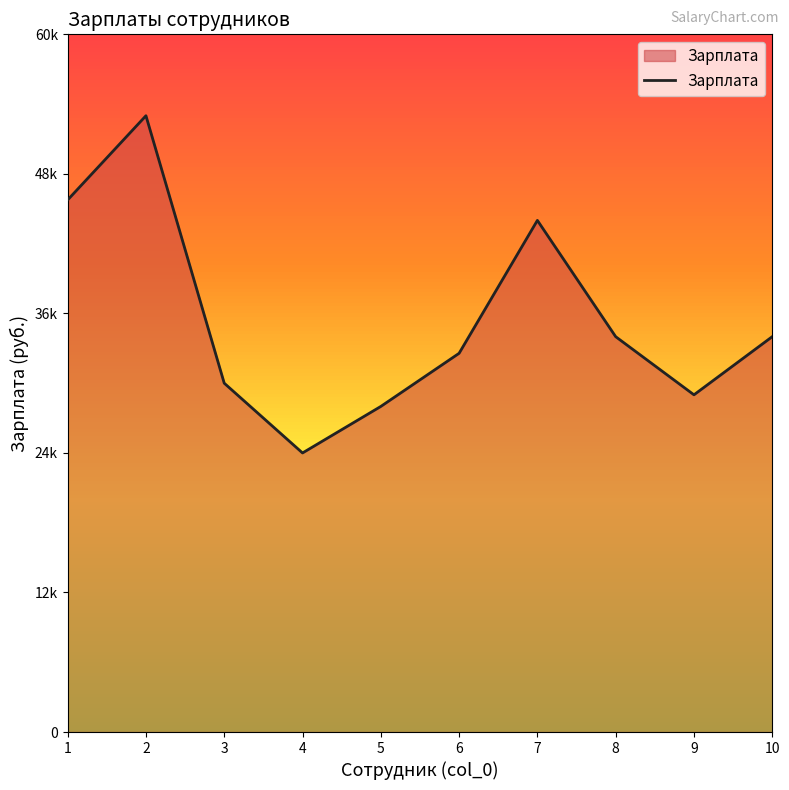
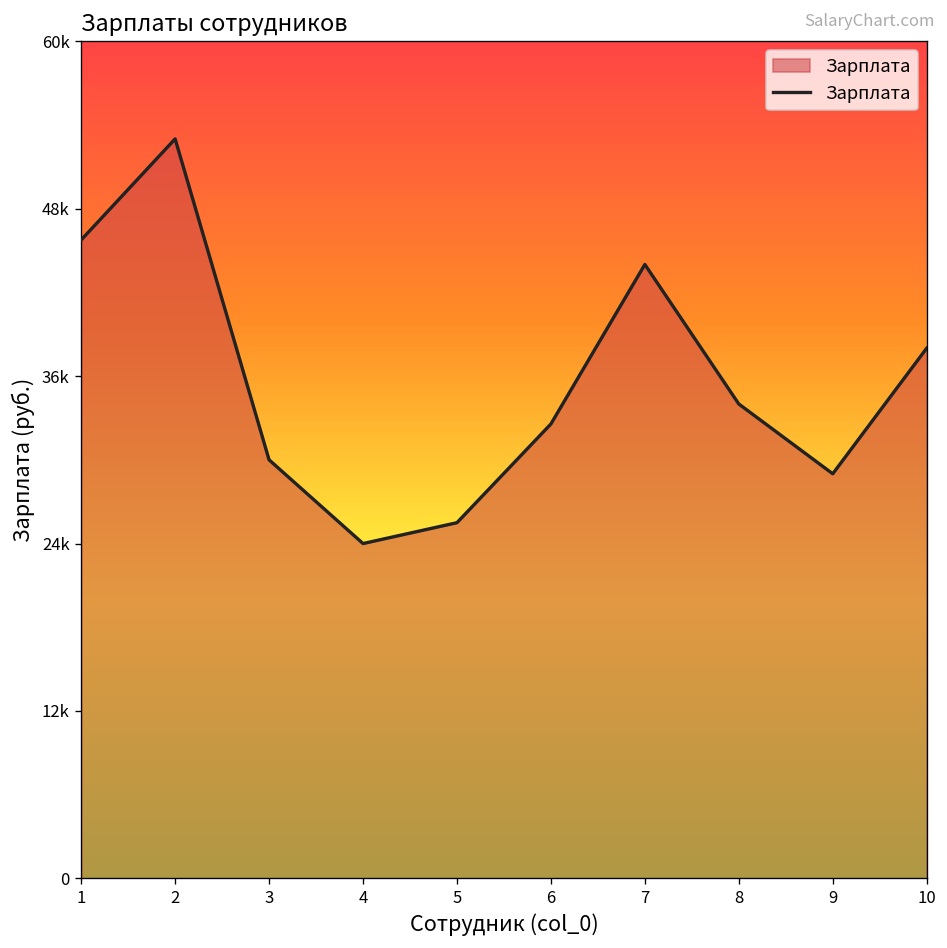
5: 28000 -> 25500
10: 34000 -> 38000
